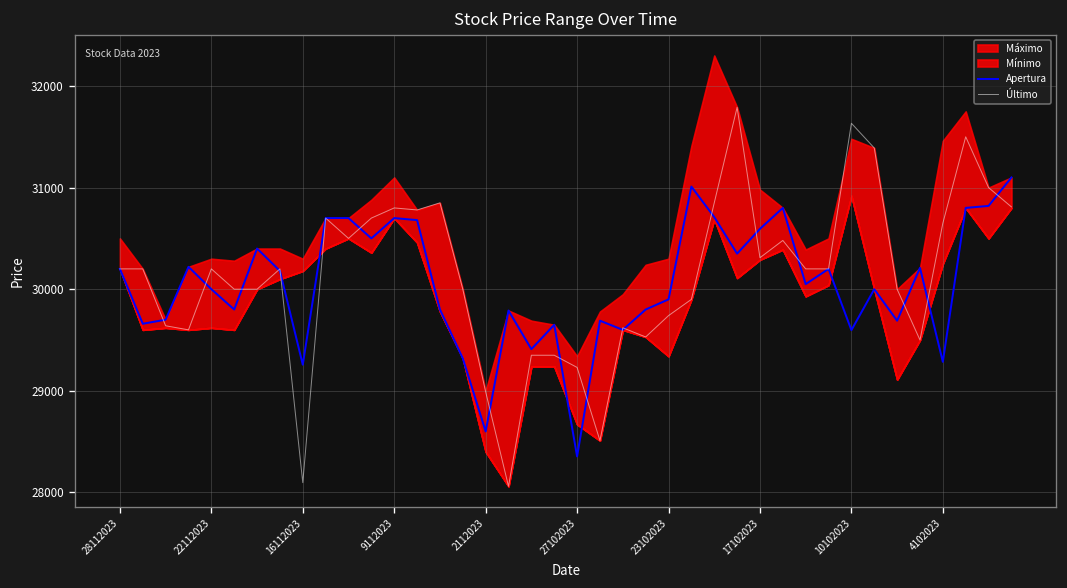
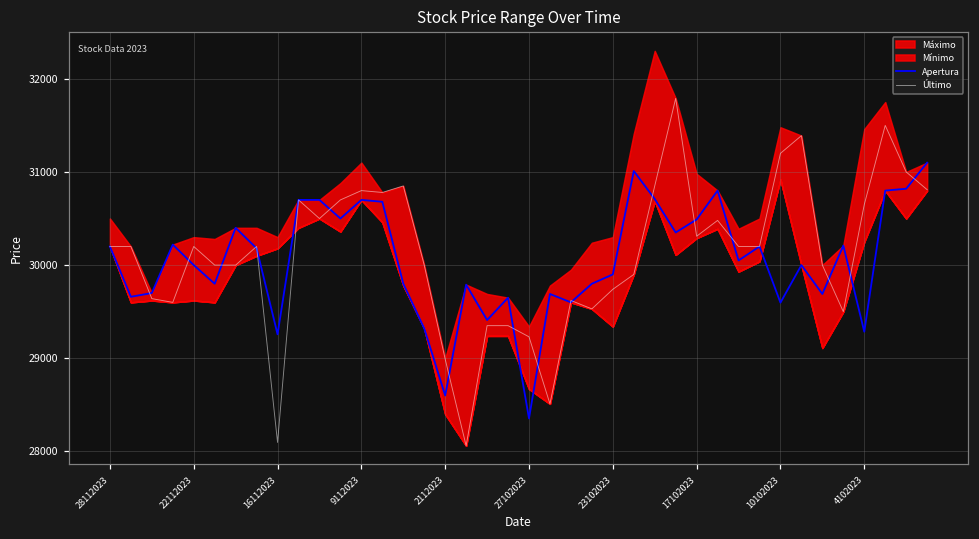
Apertura, 17102023: 30600 -> 30500
Último, 10102023: 31600 -> 31200
